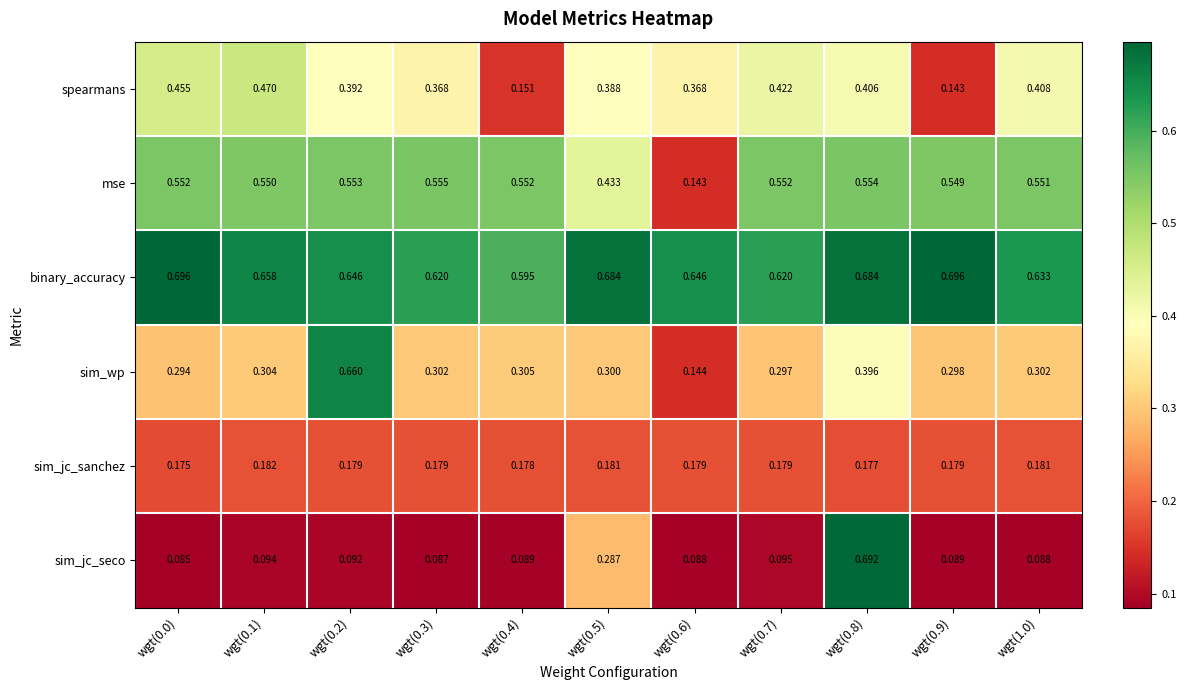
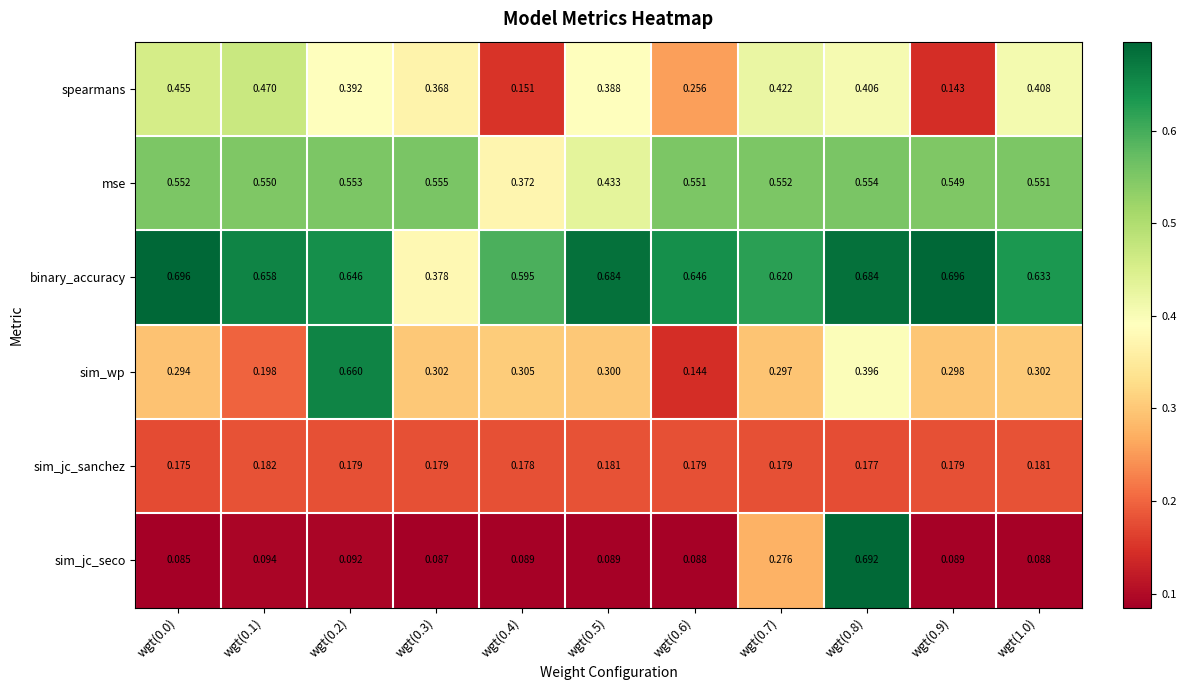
spearmans, wgt(0.6): 0.368 -> 0.256
mse, wgt(0.4): 0.552 -> 0.372
mse, wgt(0.6): 0.143 -> 0.551
binary_accuracy, wgt(0.3): 0.620 -> 0.378
sim_wp, wgt(0.1): 0.304 -> 0.198
sim_jc_seco, wgt(0.5): 0.287 -> 0.089
sim_jc_seco, wgt(0.7): 0.095 -> 0.276
